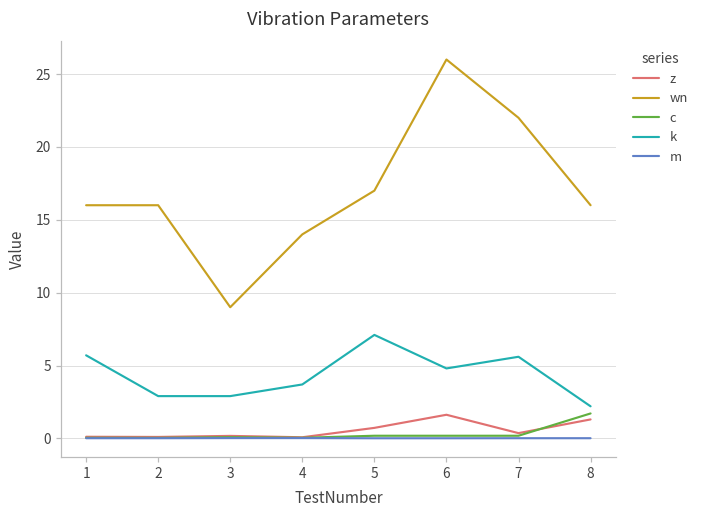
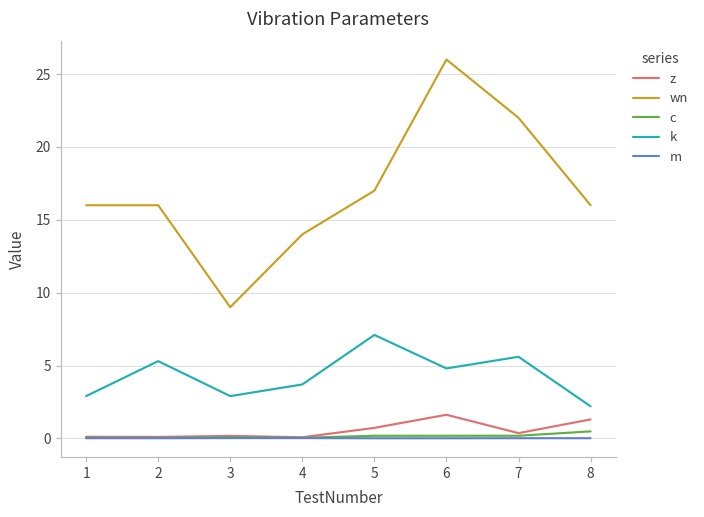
k, 1: 5.7 -> 2.9
k, 2: 2.9 -> 5.3
c, 8: 1.7 -> 0.5
